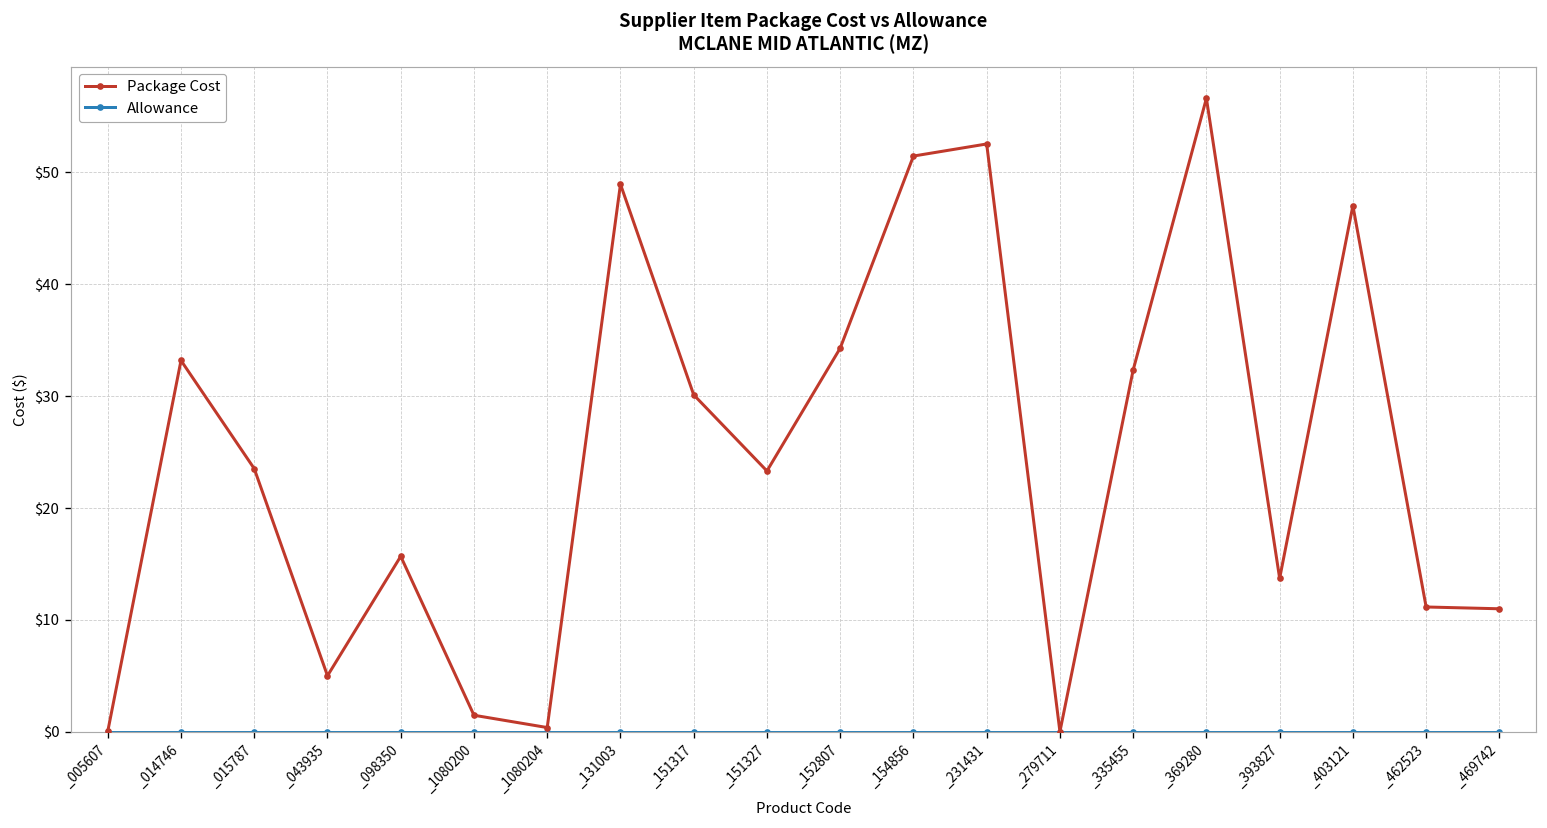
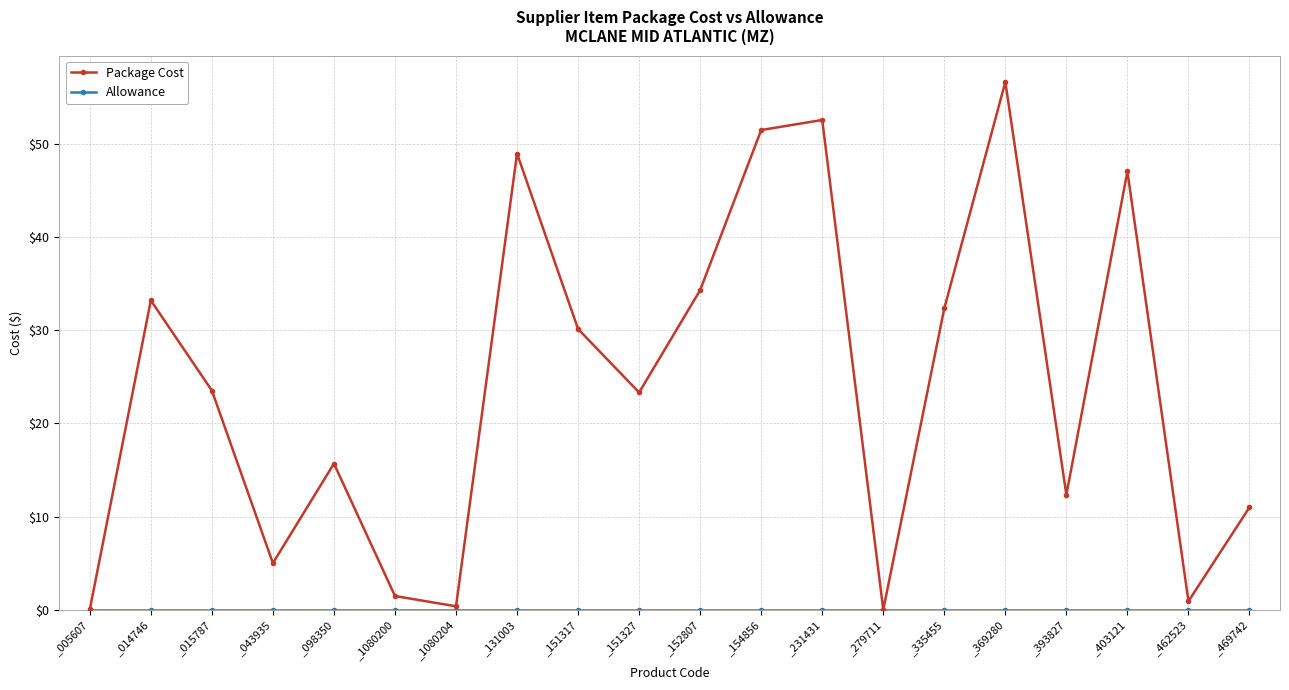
Package Cost, _393827: $14 -> $12
Package Cost, _462523: $11 -> $1
